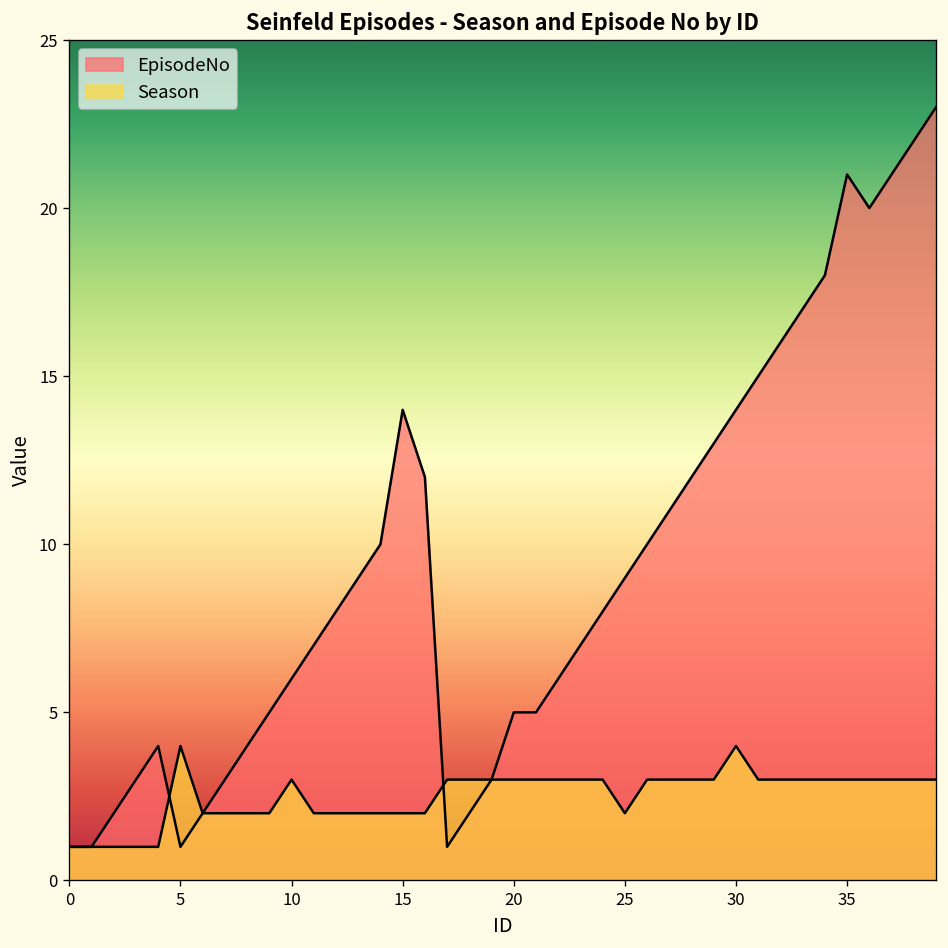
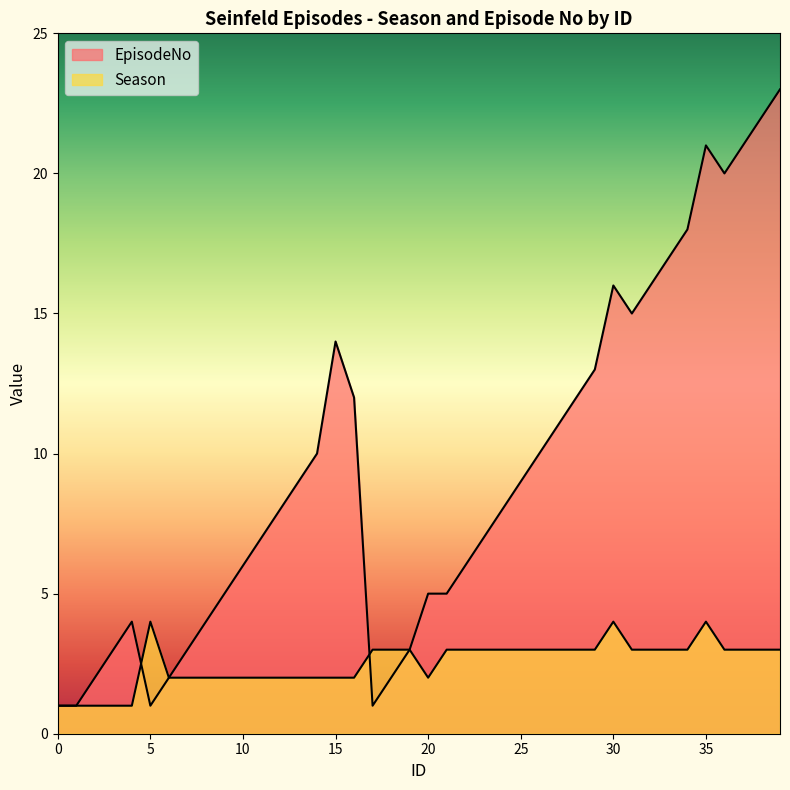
Season, 10: 3 -> 2
Season, 20: 3 -> 2
Season, 25: 2 -> 3
EpisodeNo, 30: 14 -> 16
Season, 35: 3 -> 4
